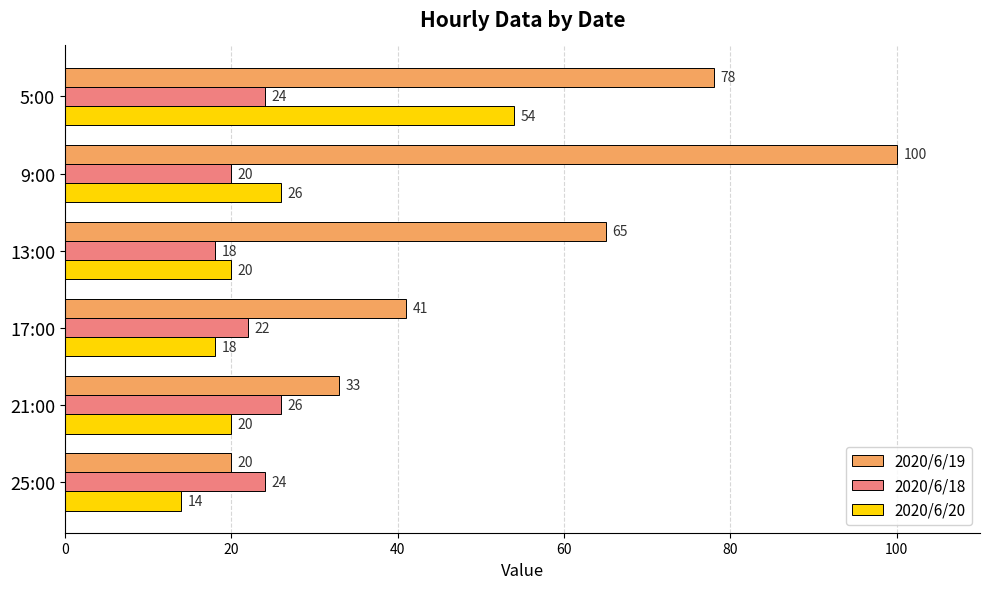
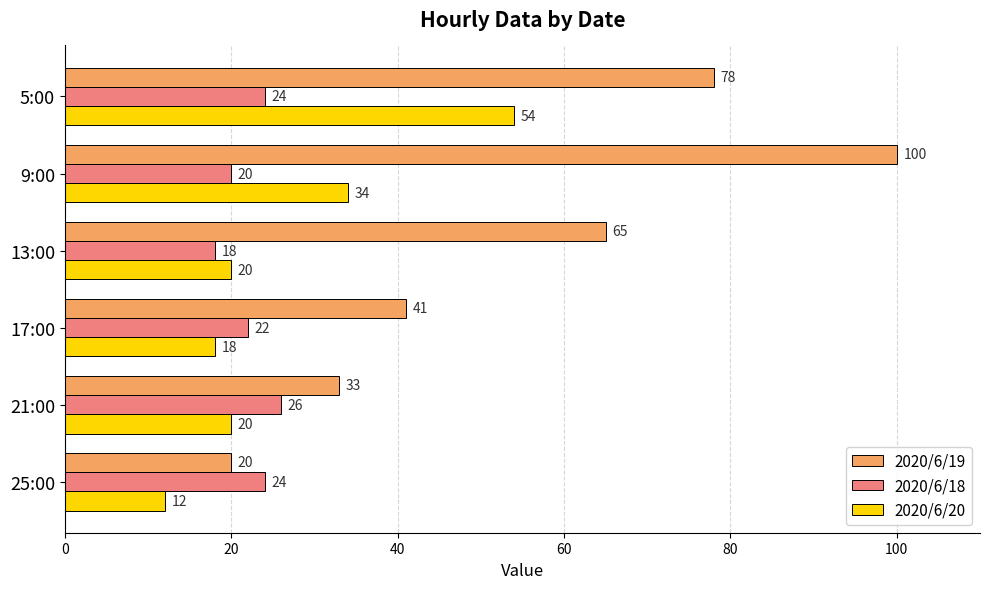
2020/6/20, 9:00: 26 -> 34
2020/6/20, 25:00: 14 -> 12
